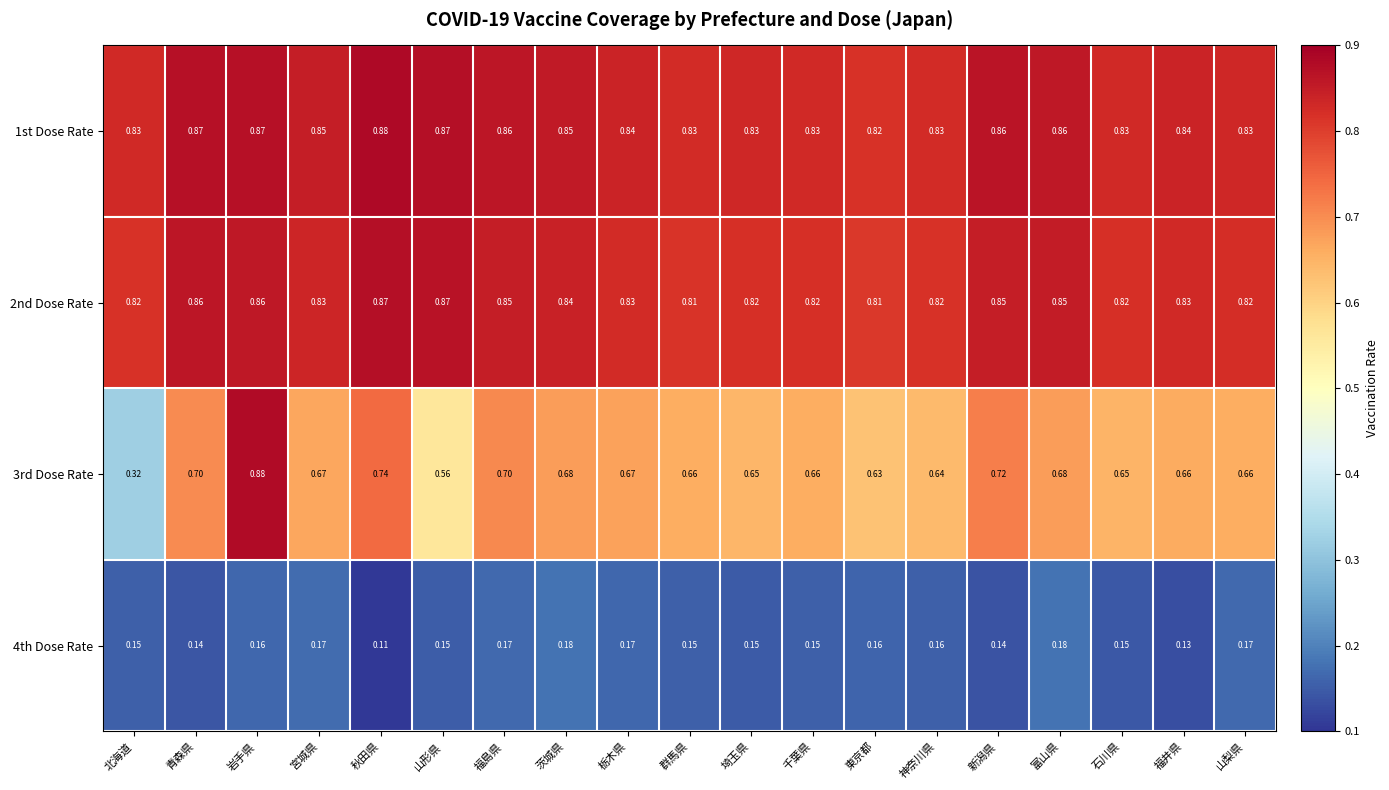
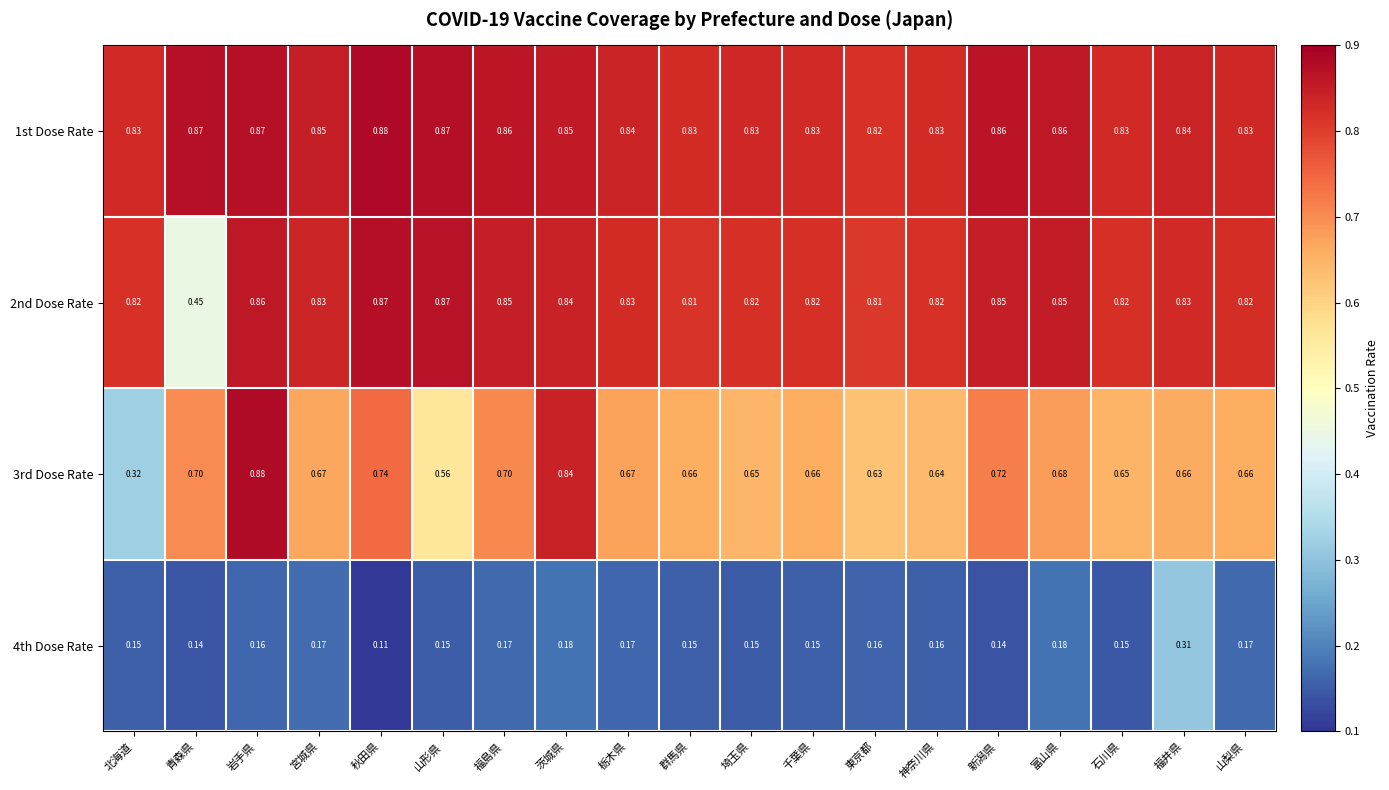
2nd Dose Rate, 青森県: 0.86 -> 0.45
3rd Dose Rate, 茨城県: 0.68 -> 0.84
4th Dose Rate, 福井県: 0.13 -> 0.31
